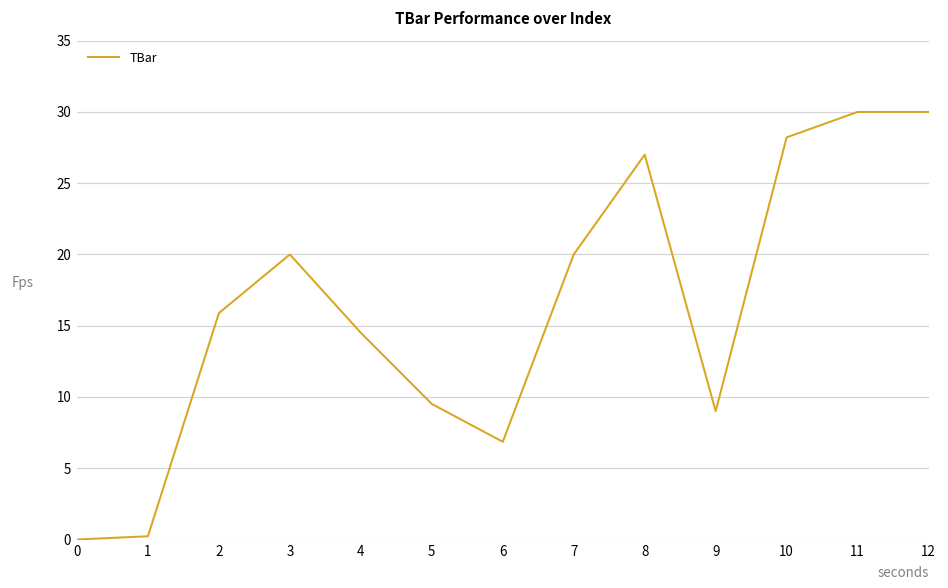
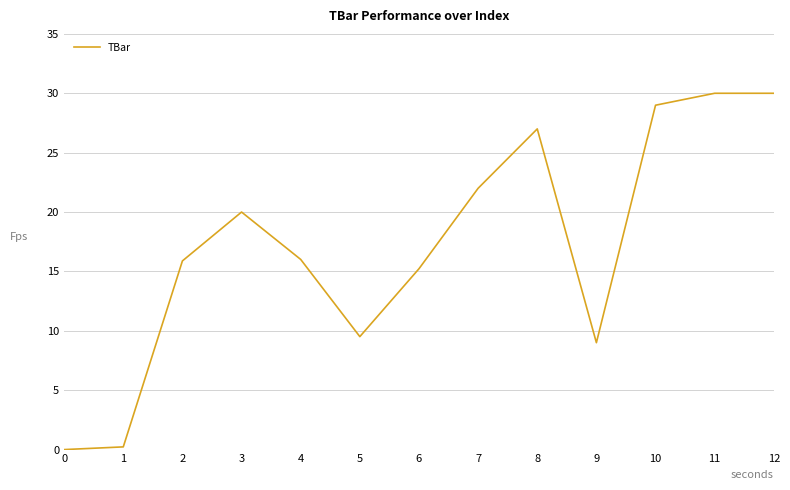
4: 14.5 -> 16.0
6: 6.9 -> 15.2
7: 20 -> 22
10: 28.2 -> 29.0
